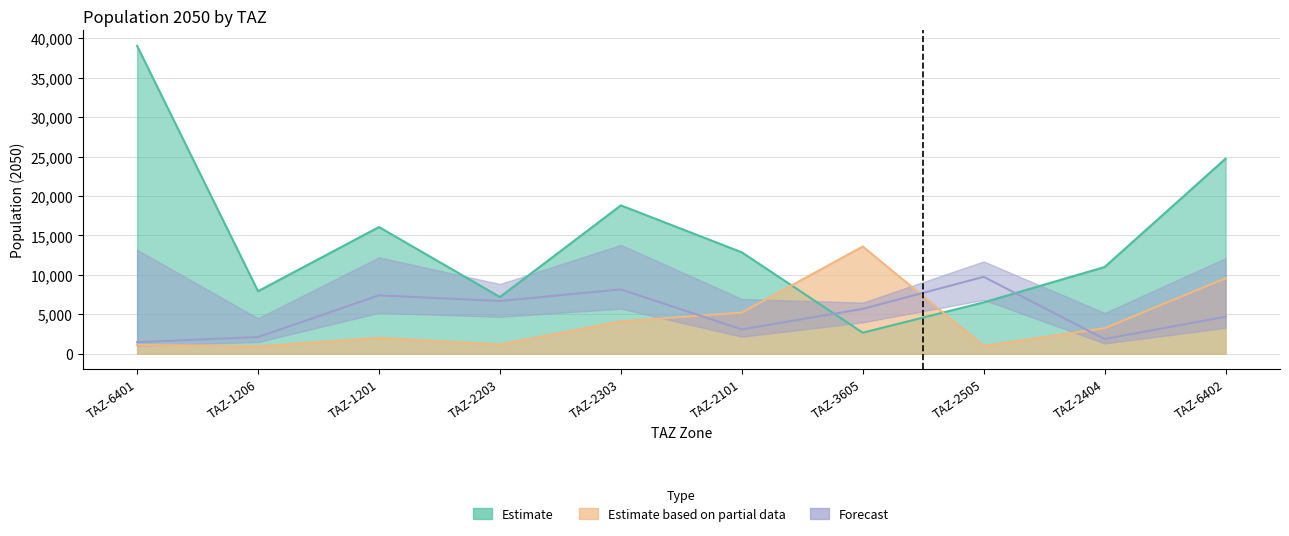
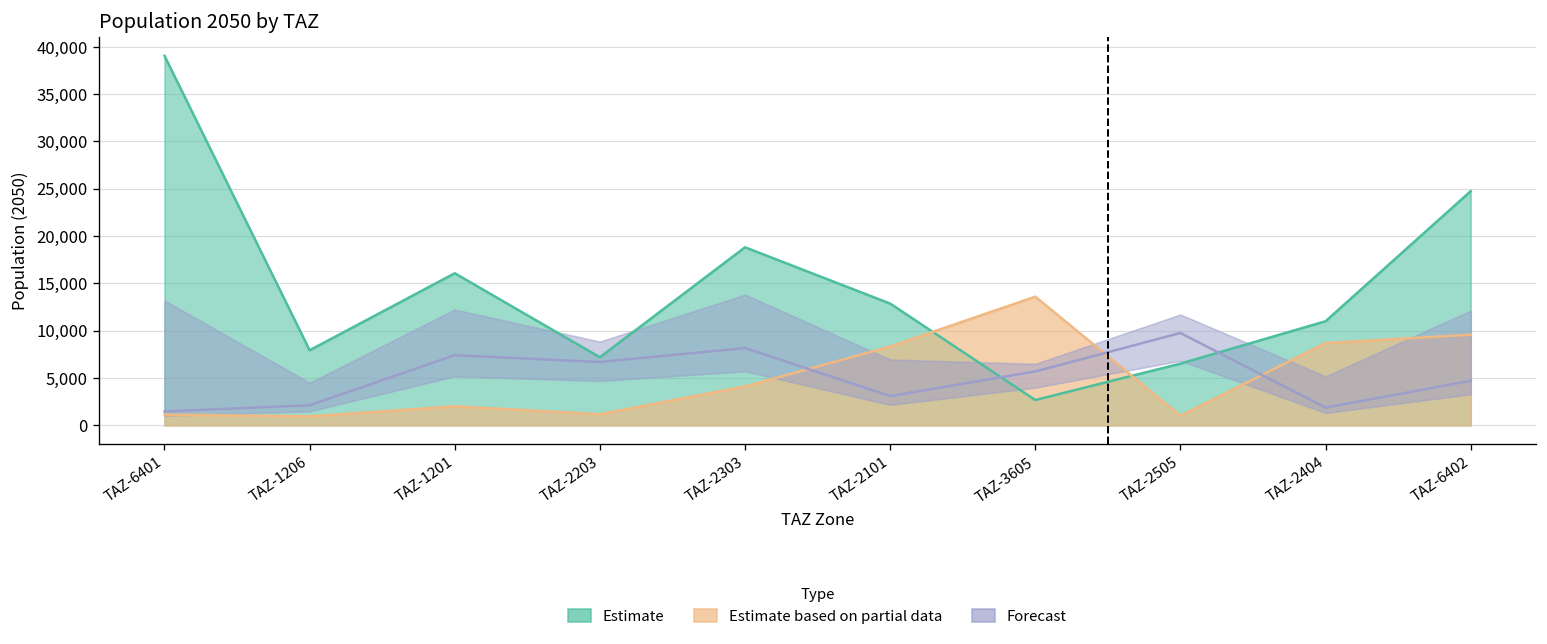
Estimate based on partial data, TAZ-2101: 5,000 -> 8,000
Estimate based on partial data, TAZ-2404: 3,000 -> 9,000
